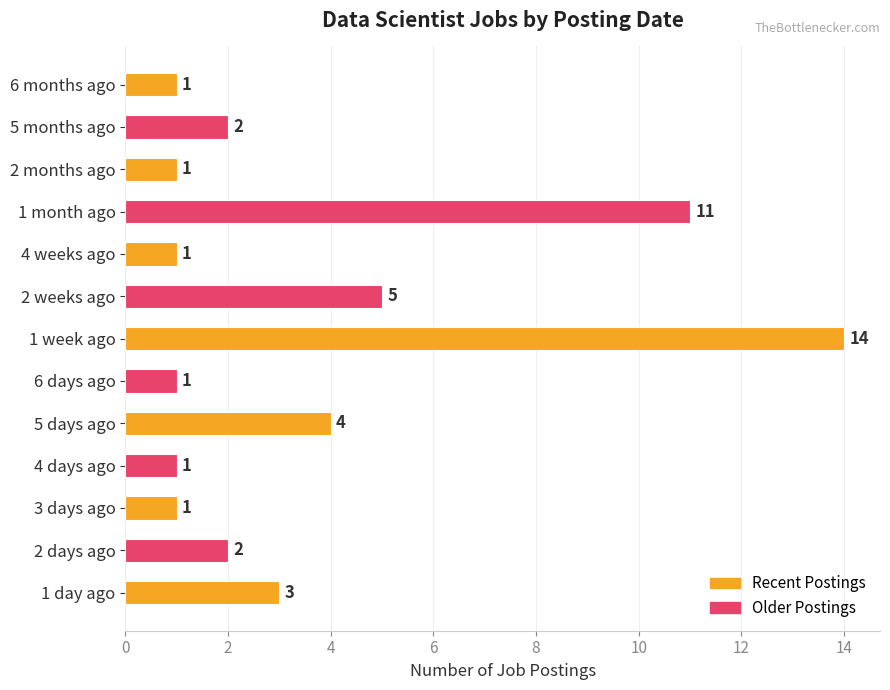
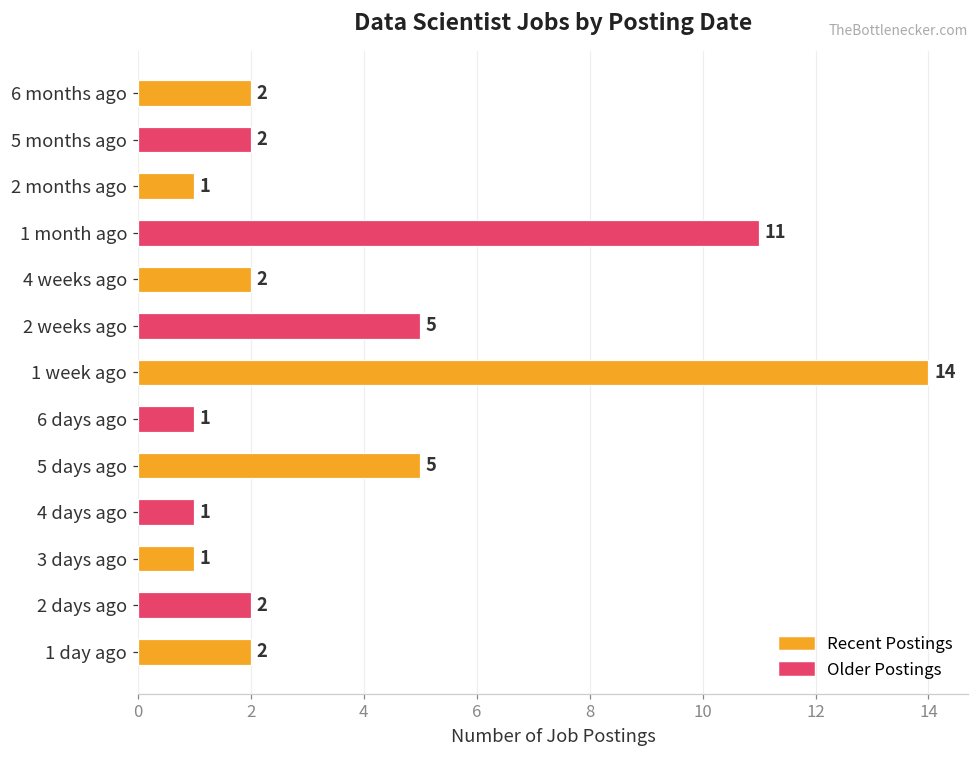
6 months ago: 1 -> 2
4 weeks ago: 1 -> 2
5 days ago: 4 -> 5
1 day ago: 3 -> 2
